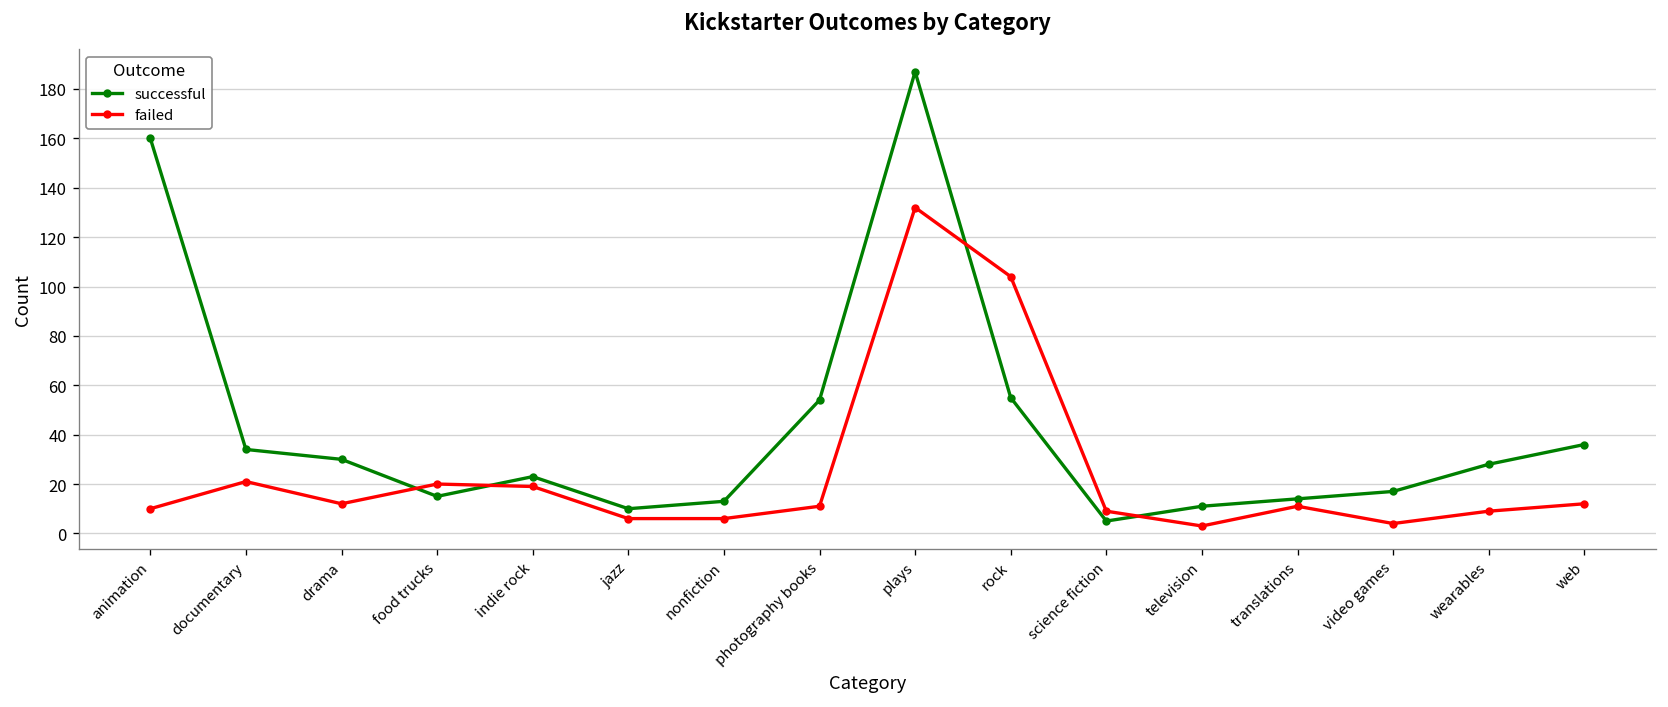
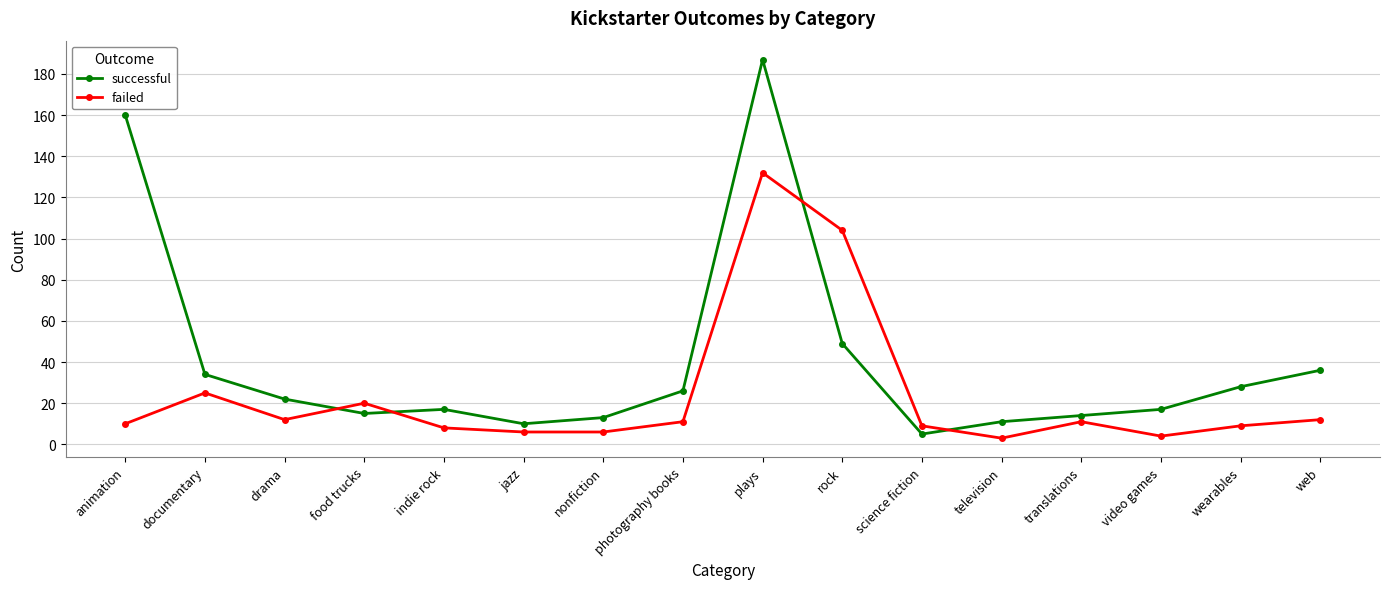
failed, documentary: 21 -> 25
successful, drama: 30 -> 22
successful, indie rock: 23 -> 17
failed, indie rock: 19 -> 8
successful, photography books: 54 -> 26
successful, rock: 55 -> 49
